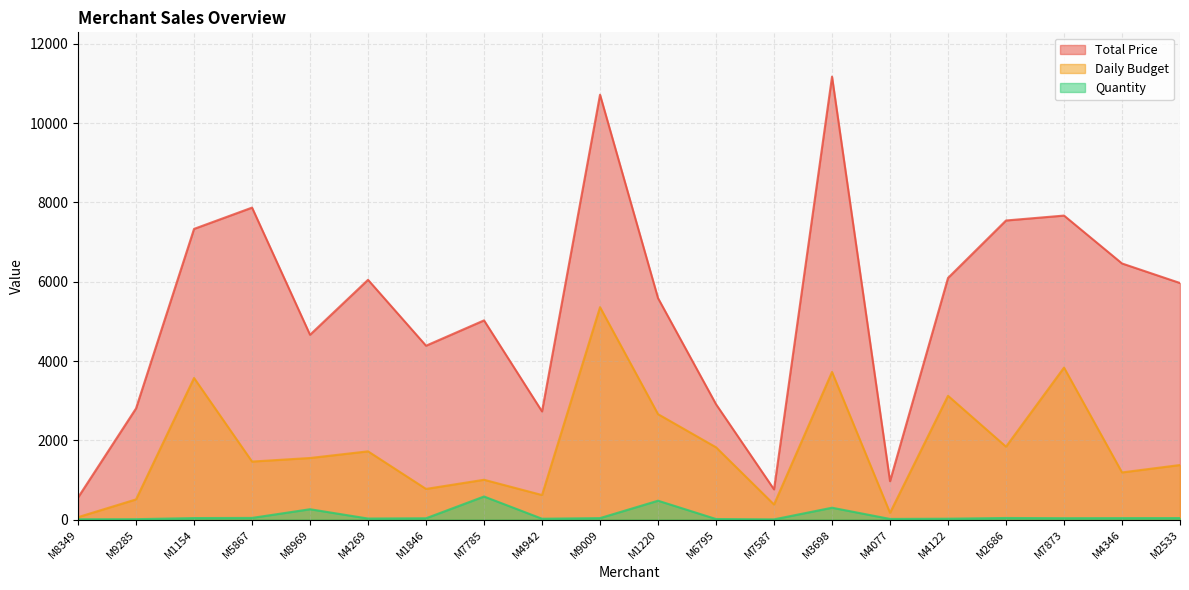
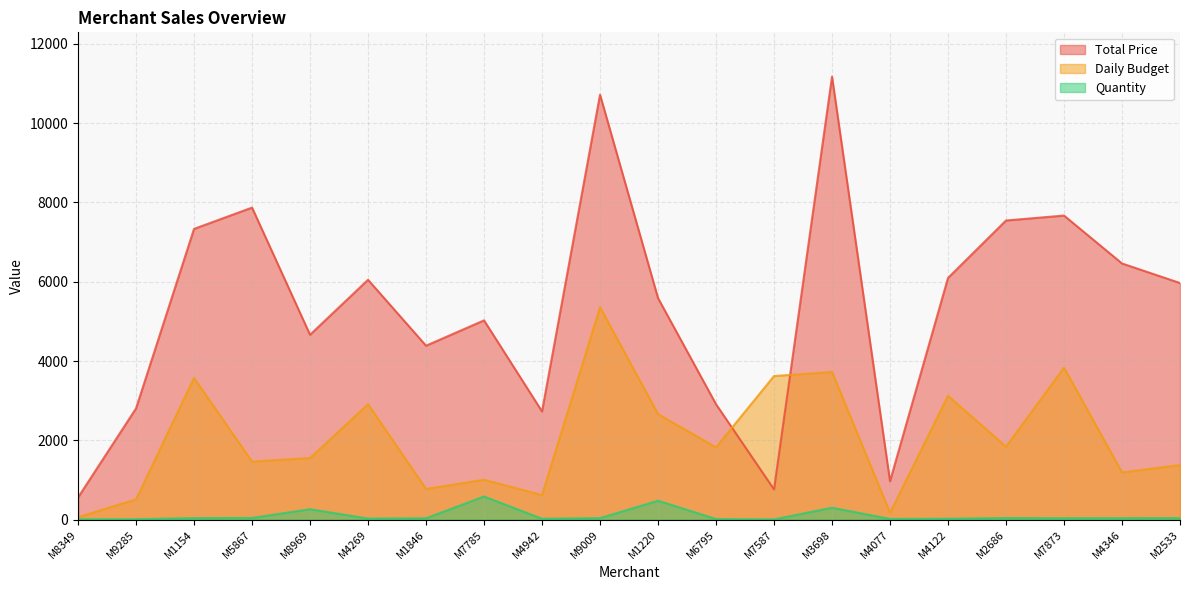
Daily Budget, M4269: 1700 -> 2900
Daily Budget, M7587: 400 -> 3600
